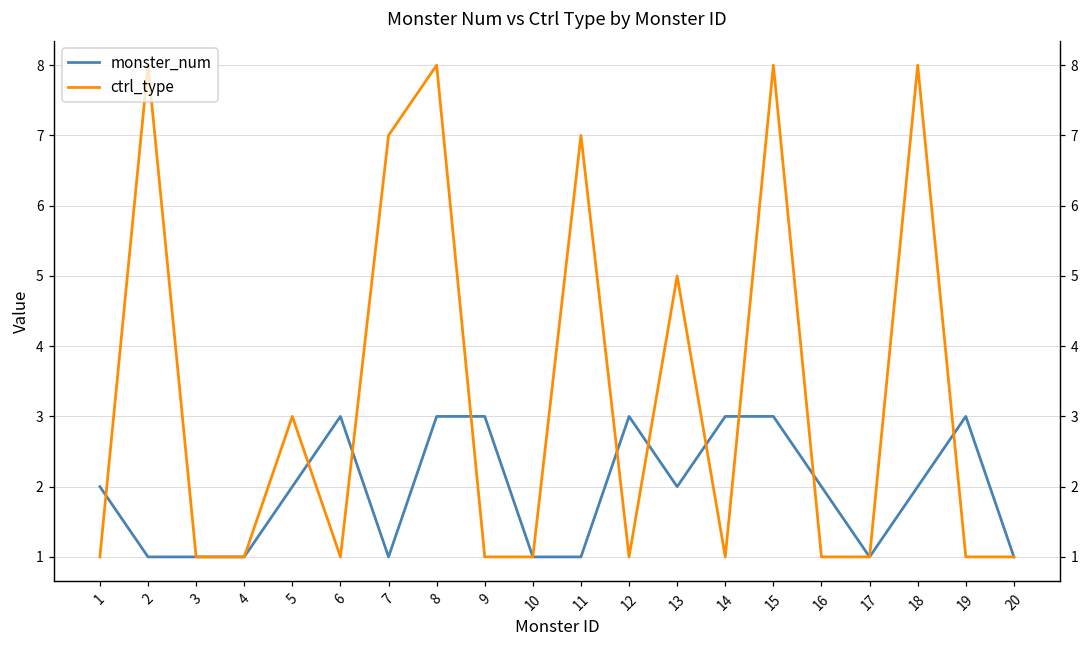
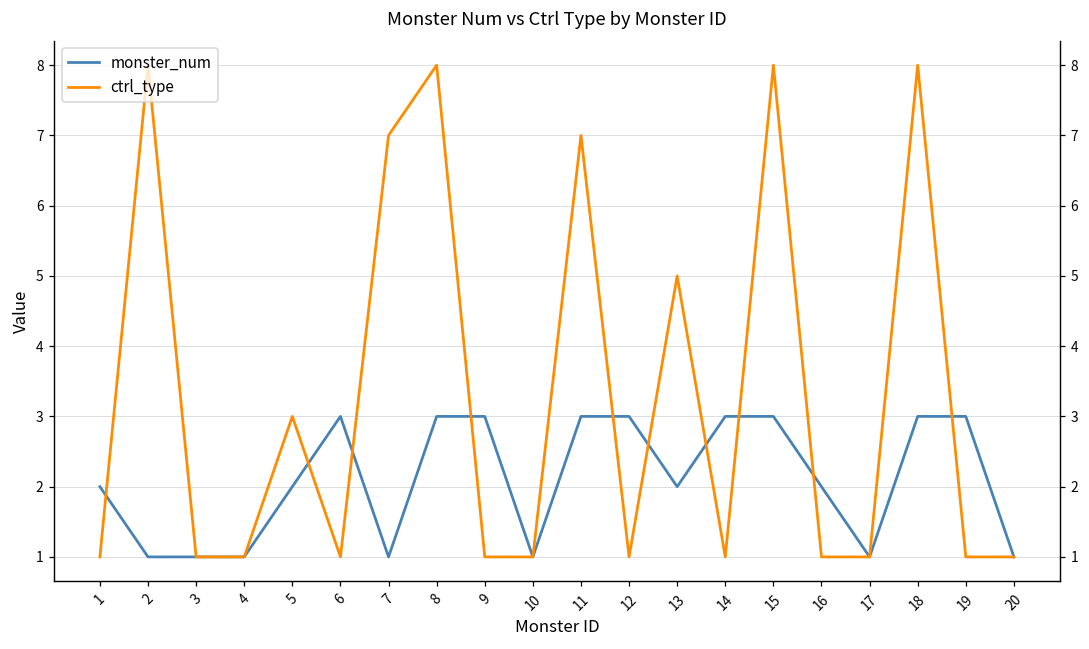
monster_num, 11: 1 -> 3
monster_num, 18: 2 -> 3
